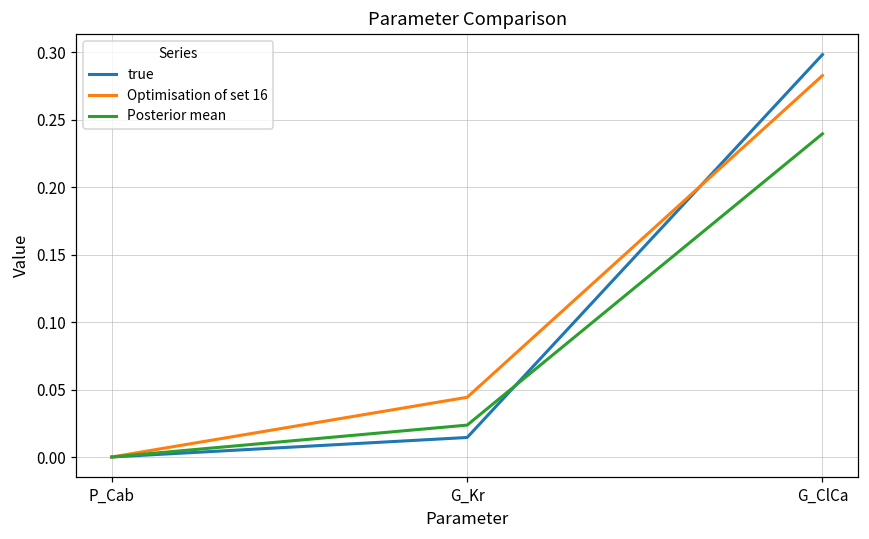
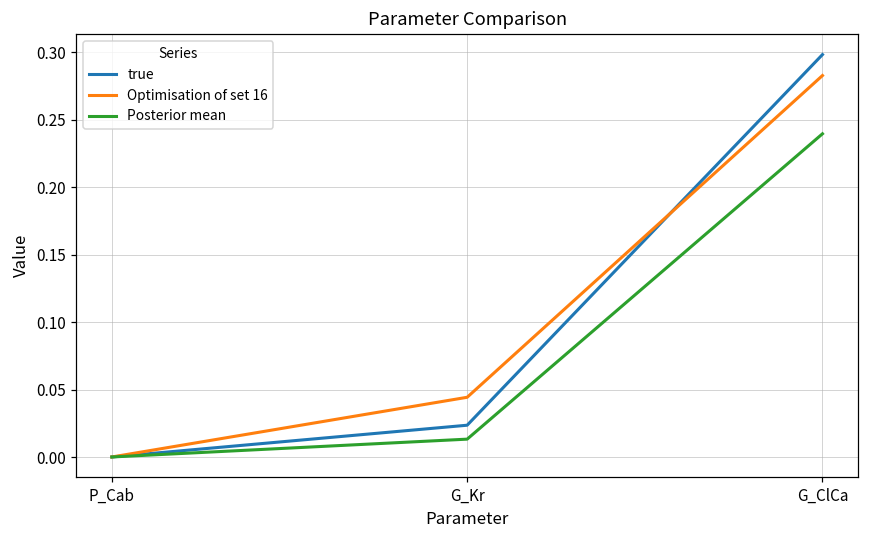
true, G_Kr: 0.015 -> 0.024
Posterior mean, G_Kr: 0.024 -> 0.013
